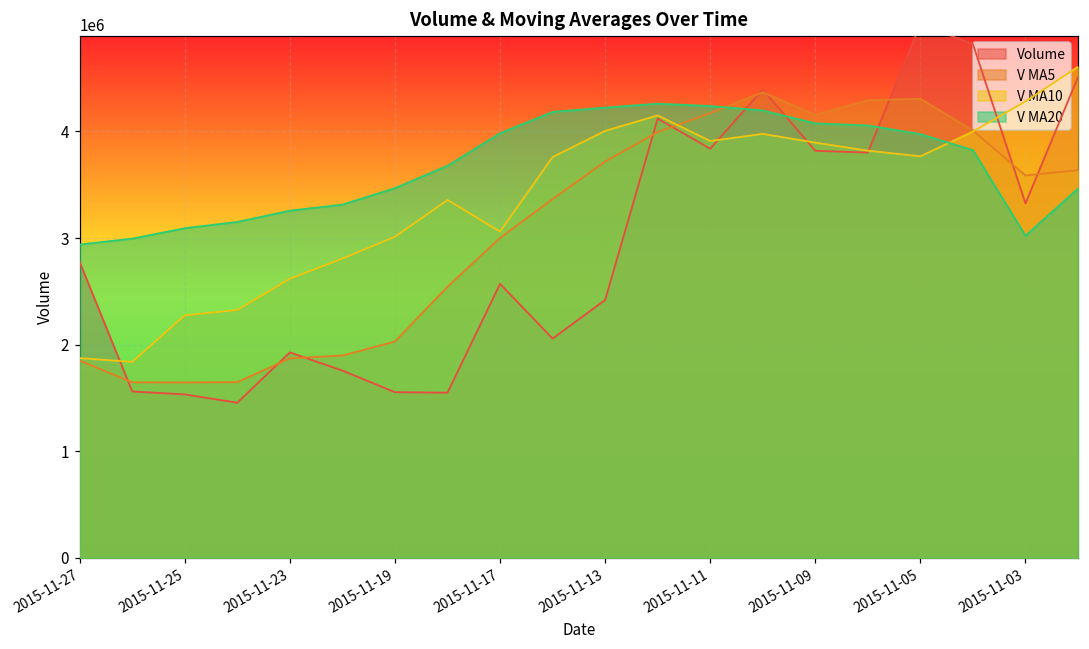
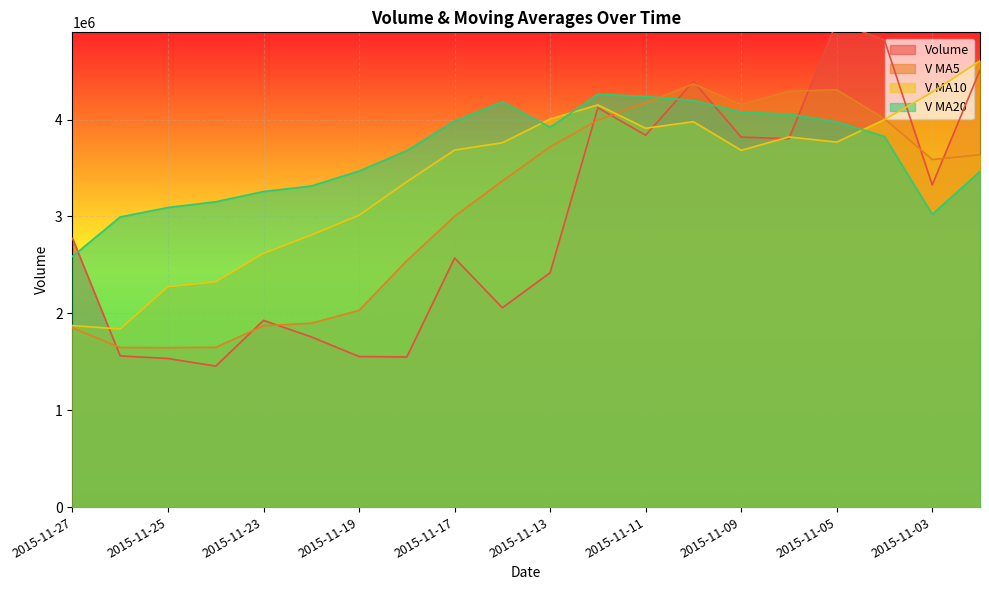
V MA20, 2015-11-27: 2900000 -> 2600000
V MA10, 2015-11-17: 3100000 -> 3700000
V MA20, 2015-11-13: 4200000 -> 3900000
V MA10, 2015-11-09: 3900000 -> 3700000
